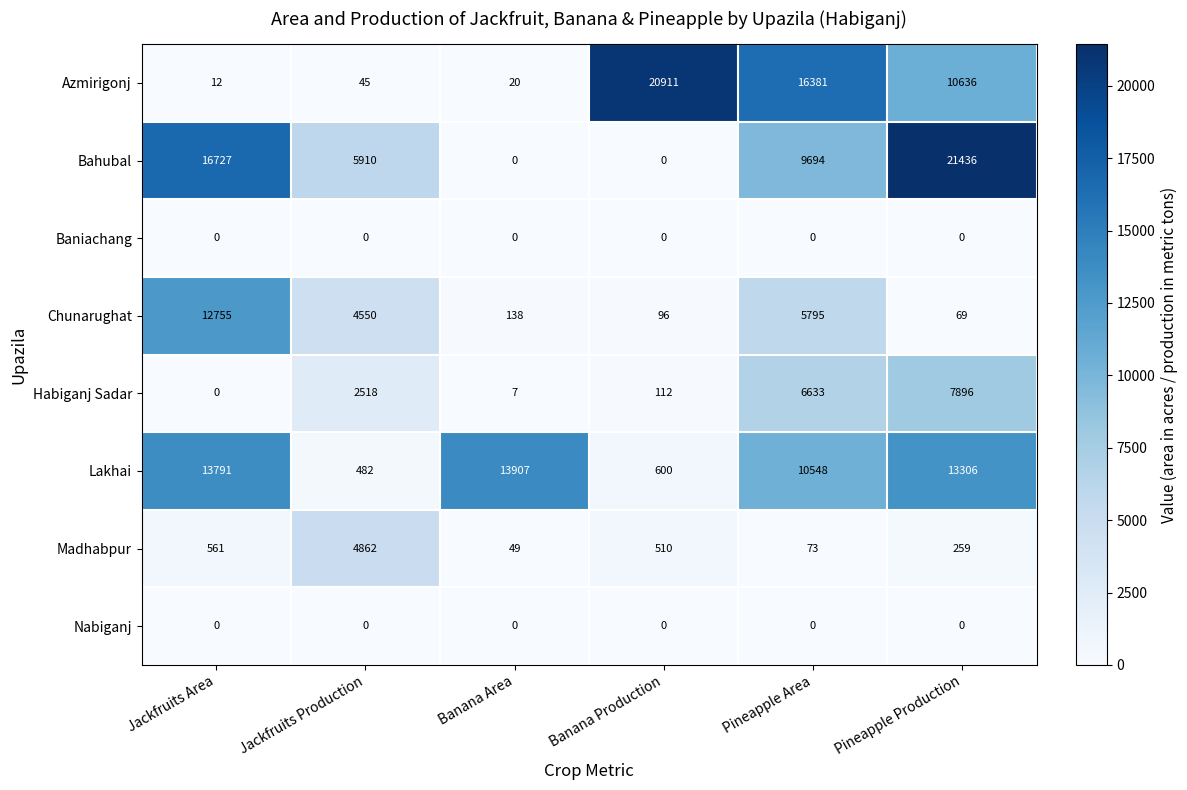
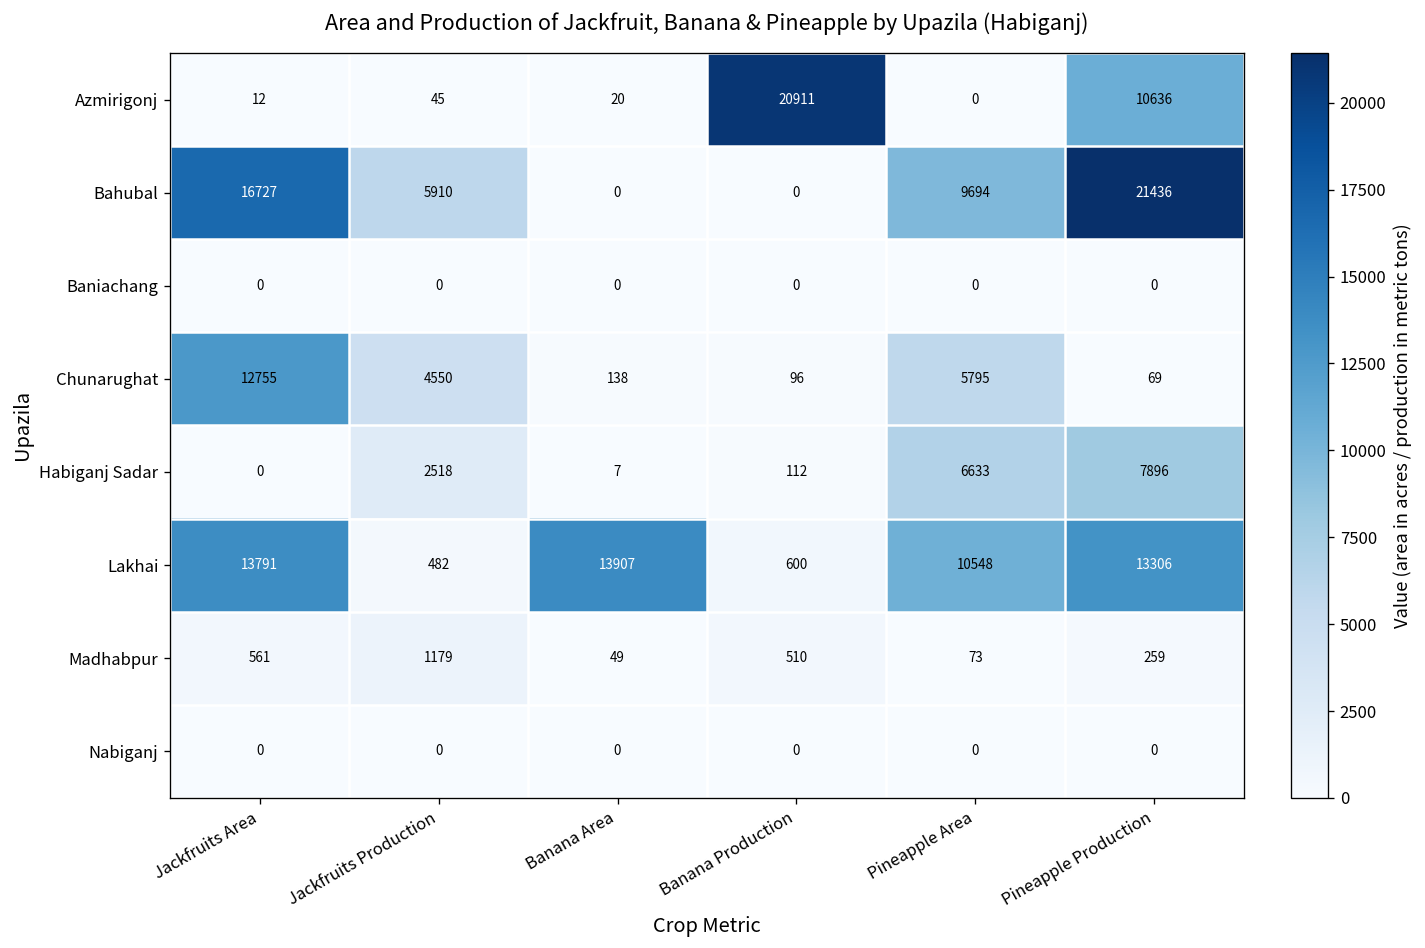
Azmirigonj, Pineapple Area: 16381 -> 0
Madhabpur, Jackfruits Production: 4862 -> 1179
